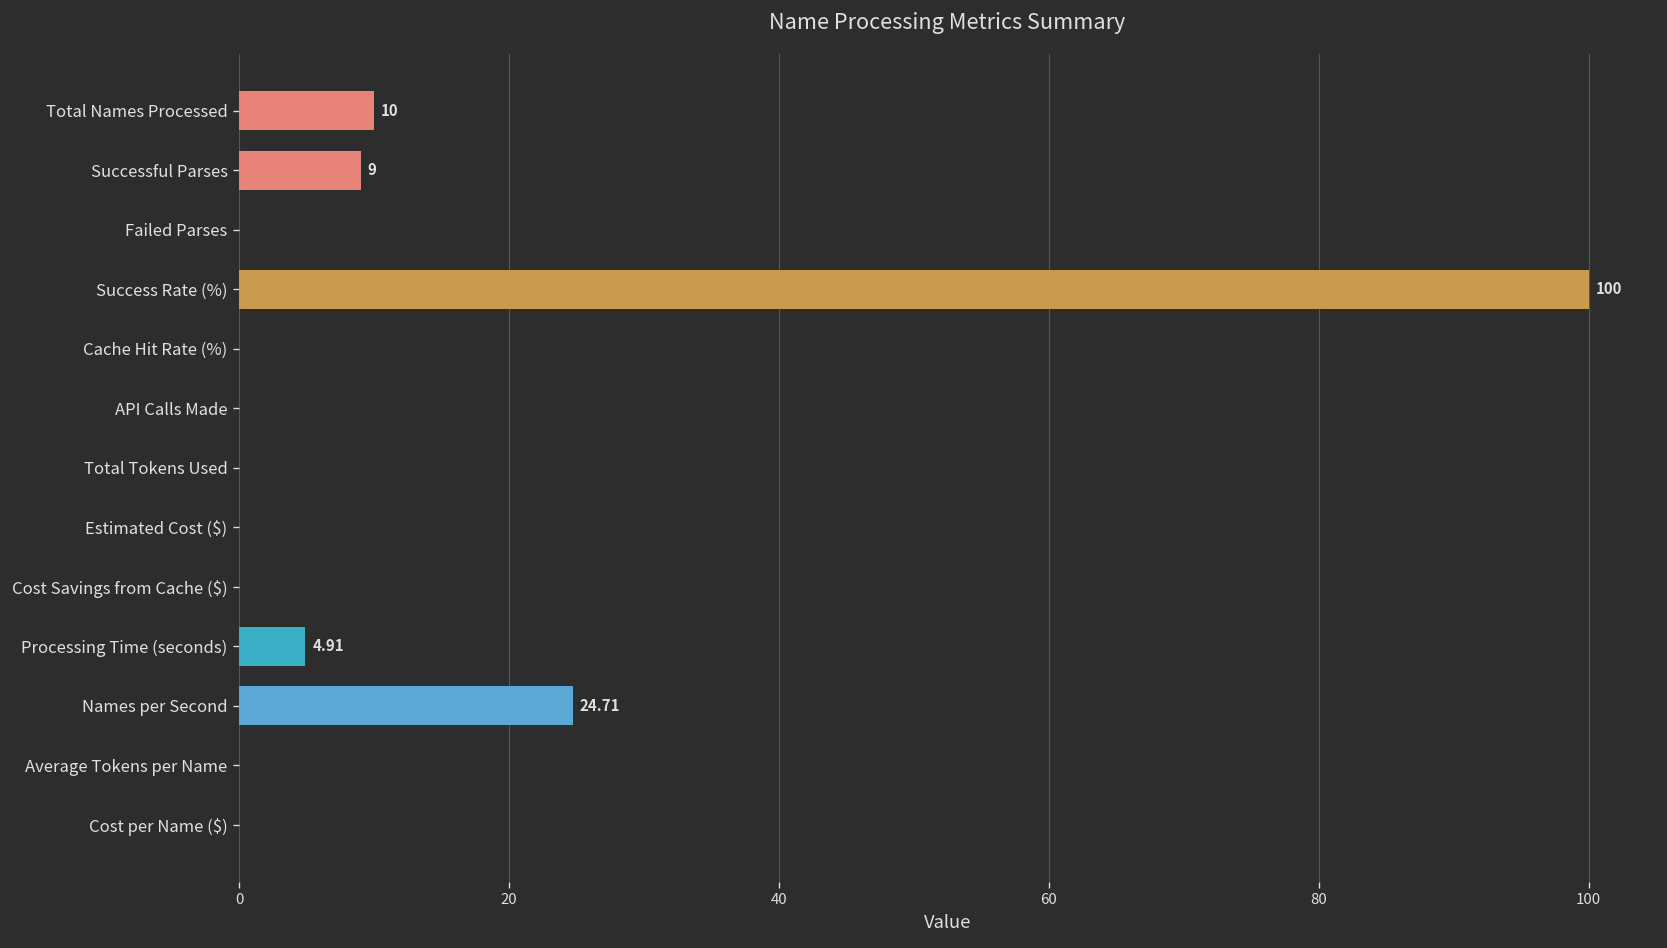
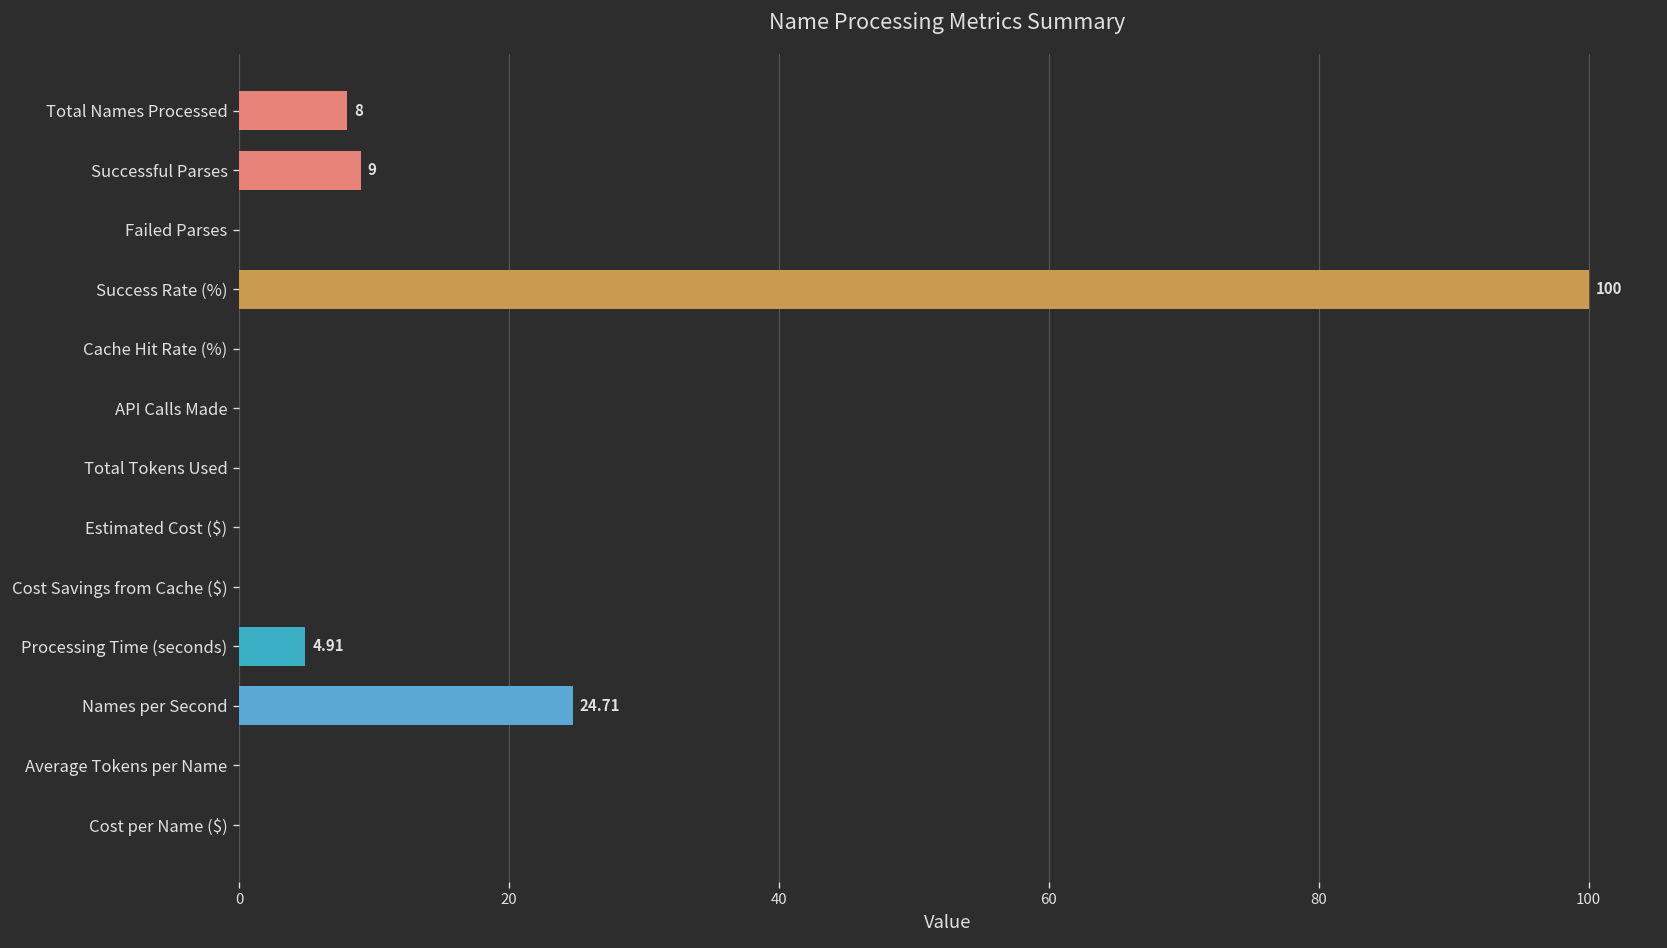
Total Names Processed: 10 -> 8
